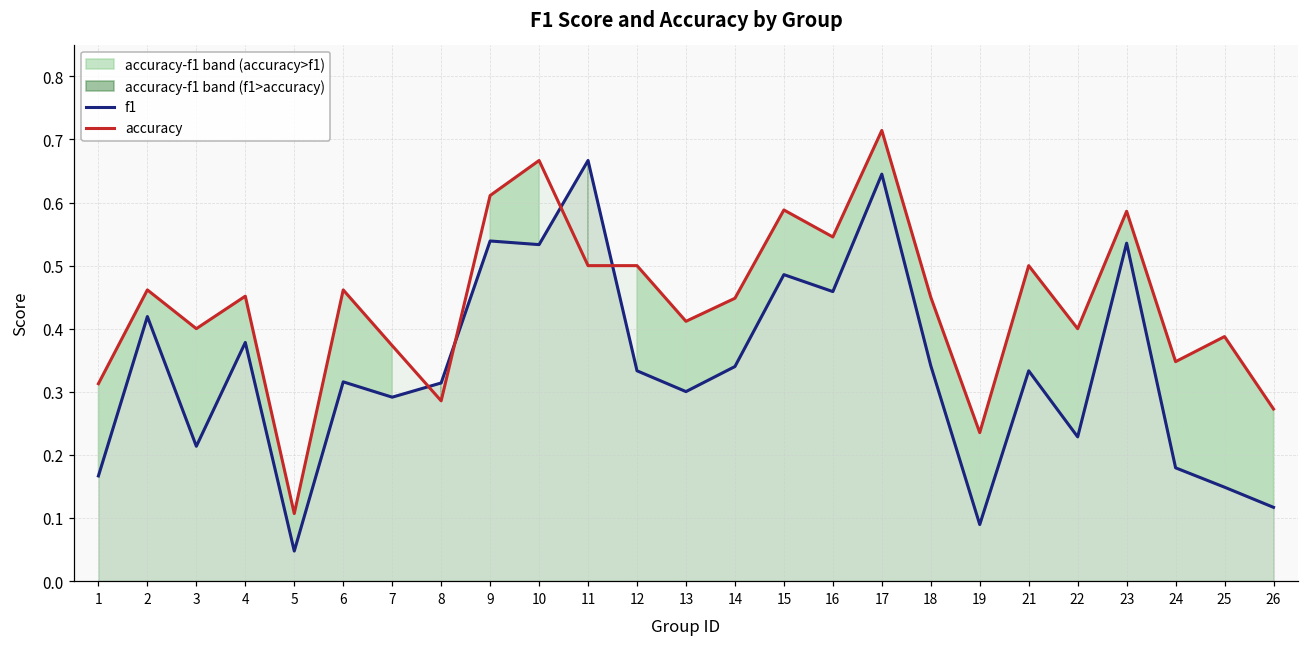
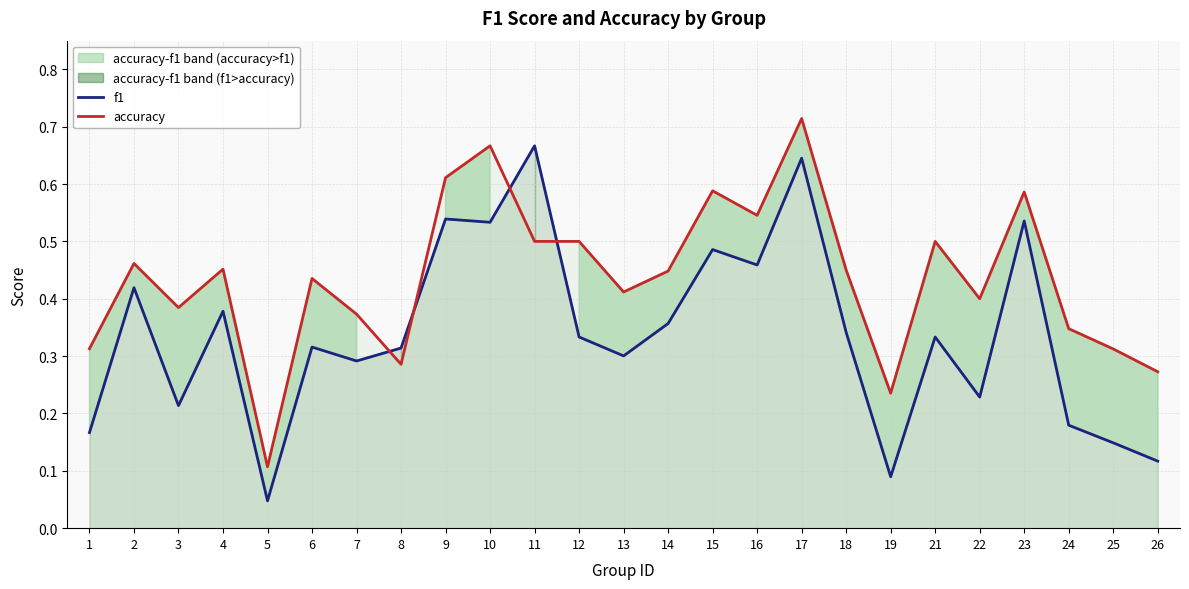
accuracy, 3: 0.40 -> 0.38
accuracy, 6: 0.46 -> 0.44
f1, 14: 0.34 -> 0.36
accuracy, 25: 0.39 -> 0.31
